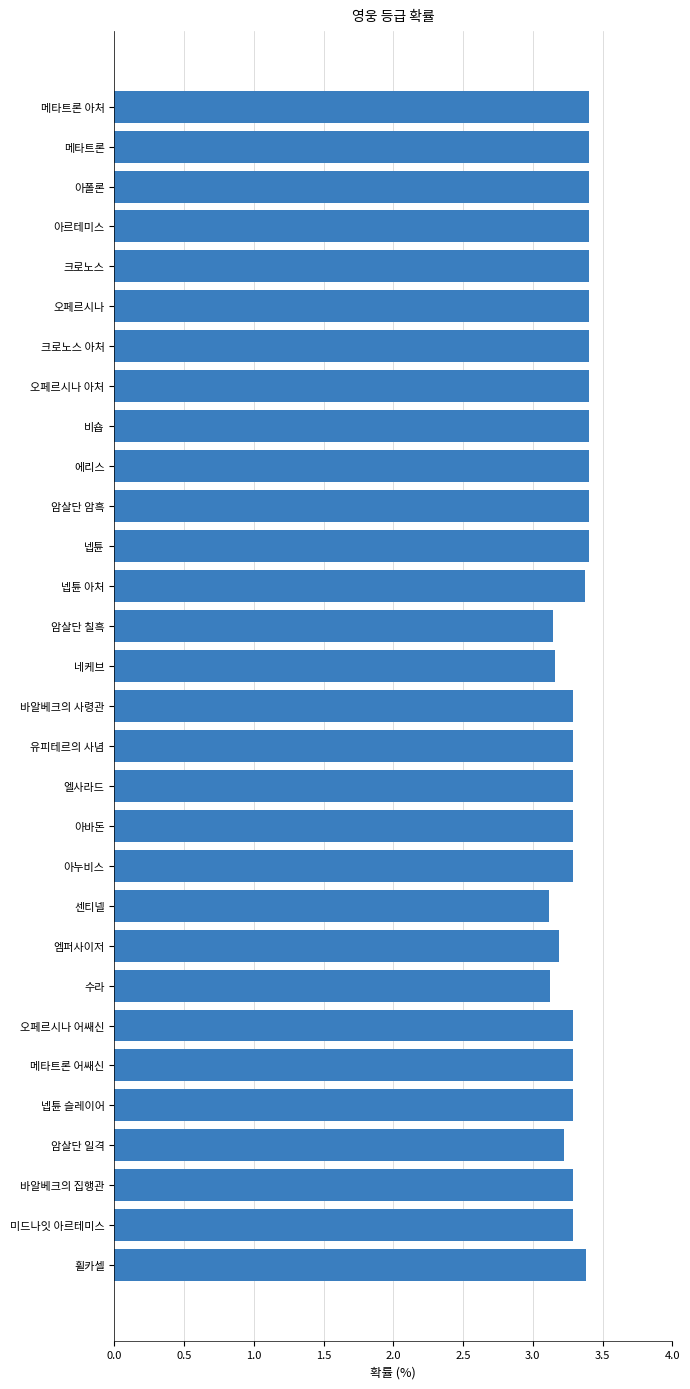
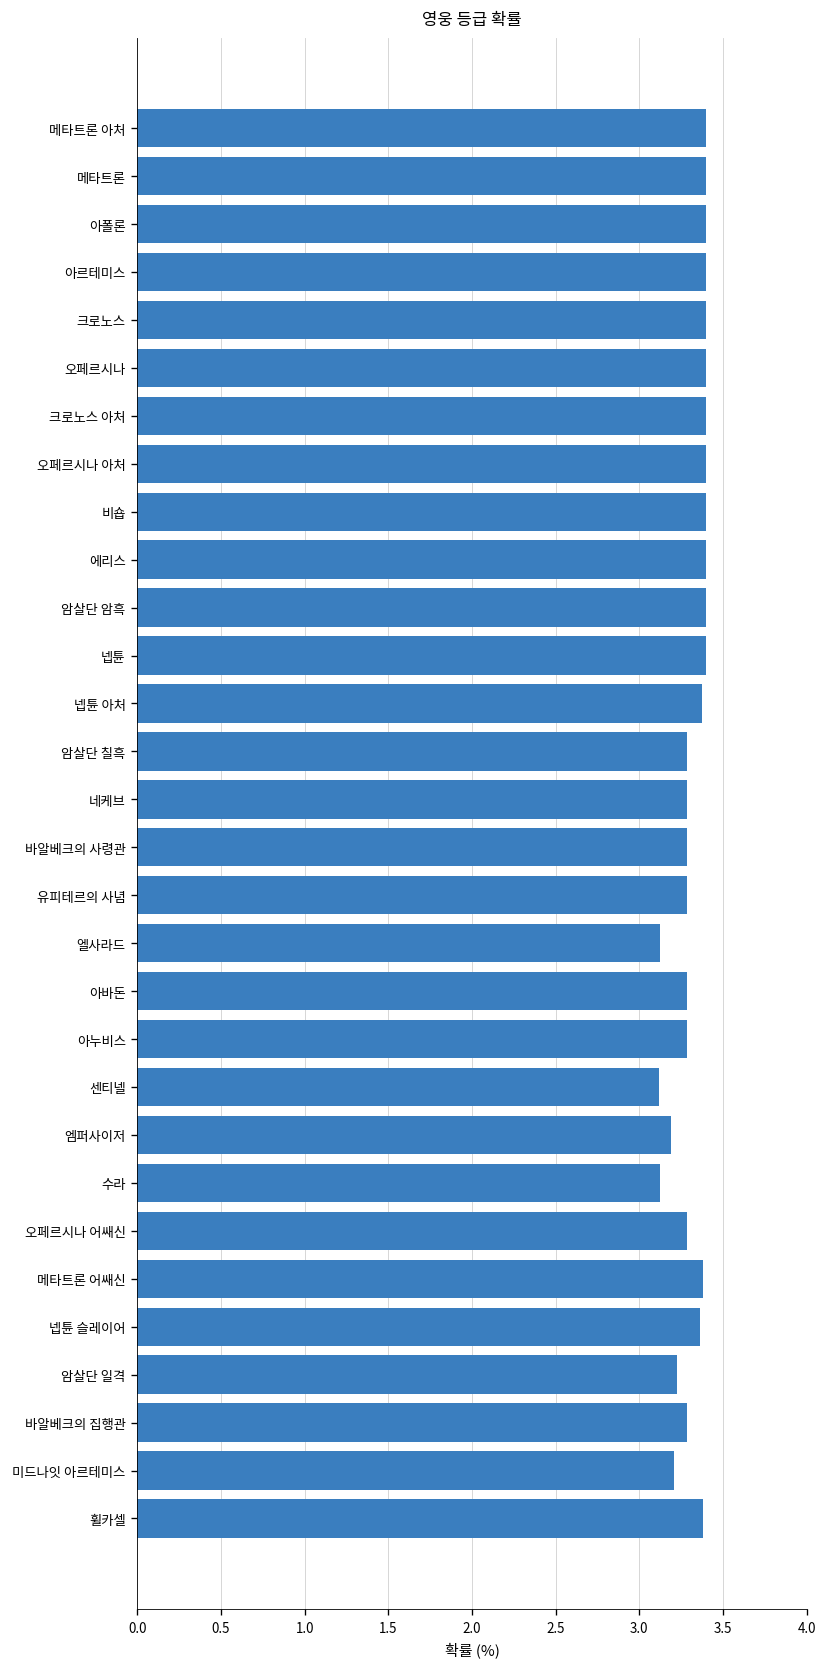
암살단 칠흑: 3.15 -> 3.29
네케브: 3.16 -> 3.29
엘사라드: 3.29 -> 3.13
메타트론 어쌔신: 3.29 -> 3.38
넵튠 슬레이어: 3.29 -> 3.36
미드나잇 아르테미스: 3.29 -> 3.21
